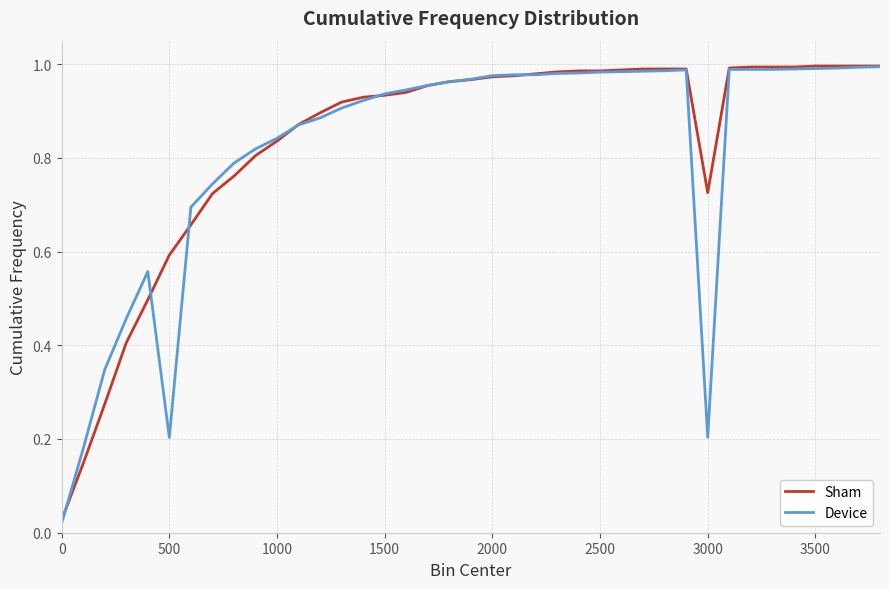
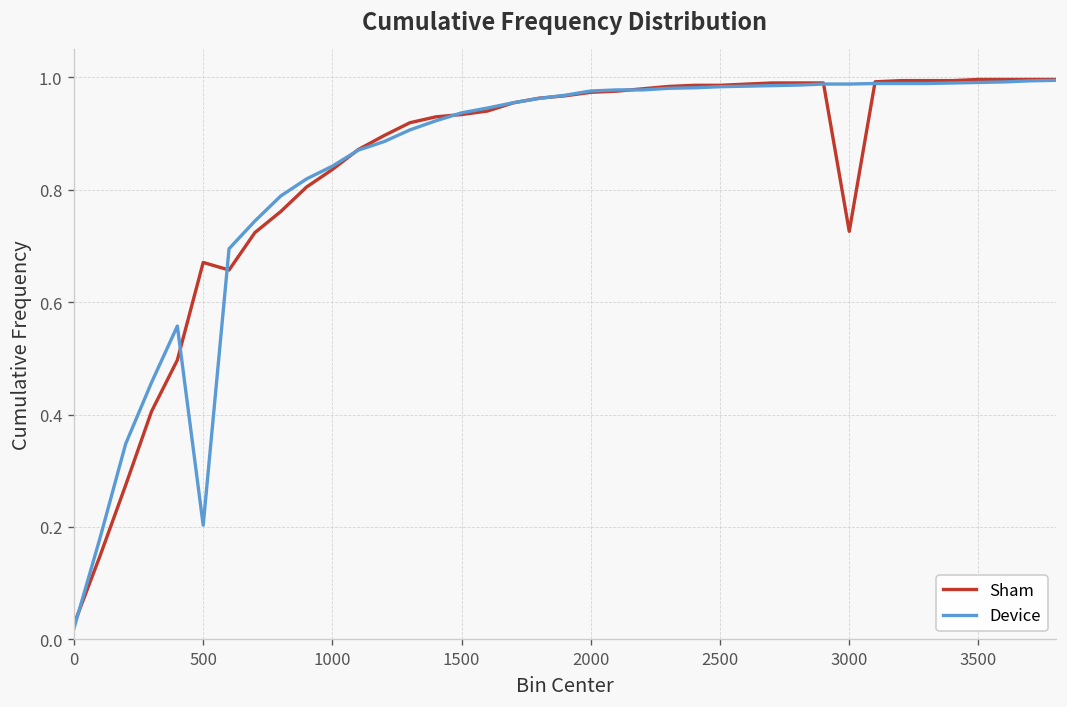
Sham, 500: 0.59 -> 0.67
Device, 3000: 0.20 -> 0.99
